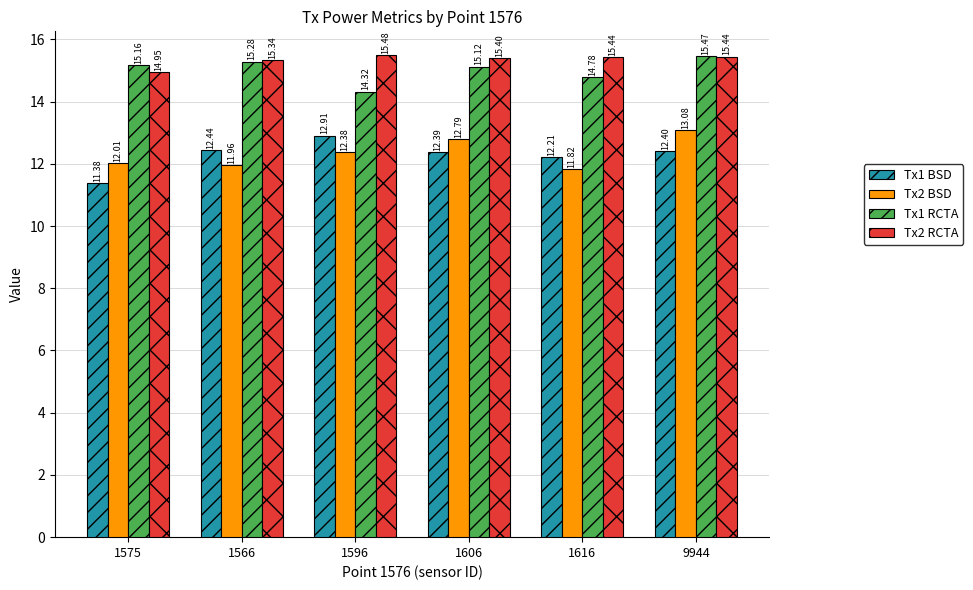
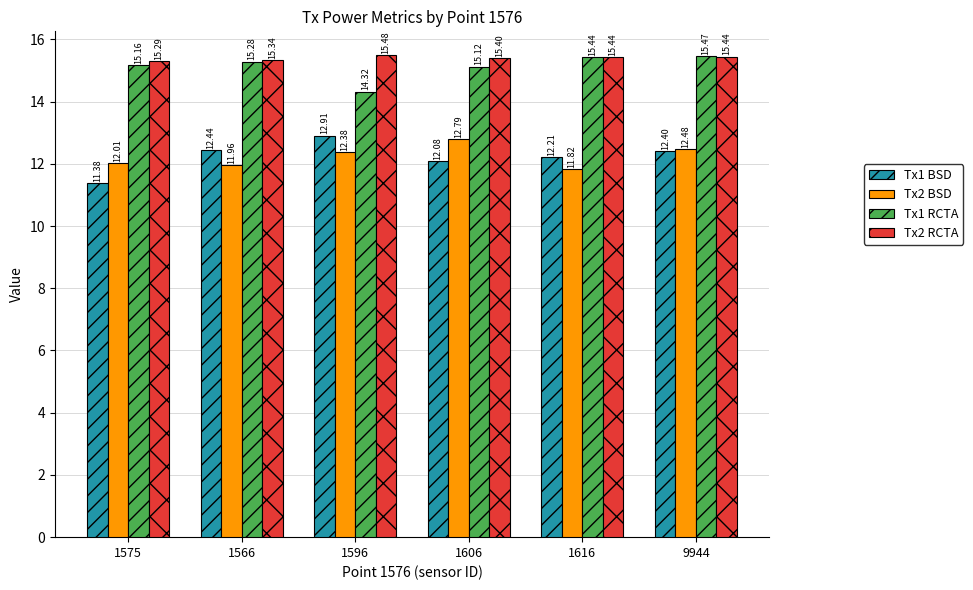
Tx2 RCTA, 1575: 14.95 -> 15.29
Tx1 BSD, 1606: 12.39 -> 12.08
Tx1 RCTA, 1616: 14.78 -> 15.44
Tx2 BSD, 9944: 13.08 -> 12.48
